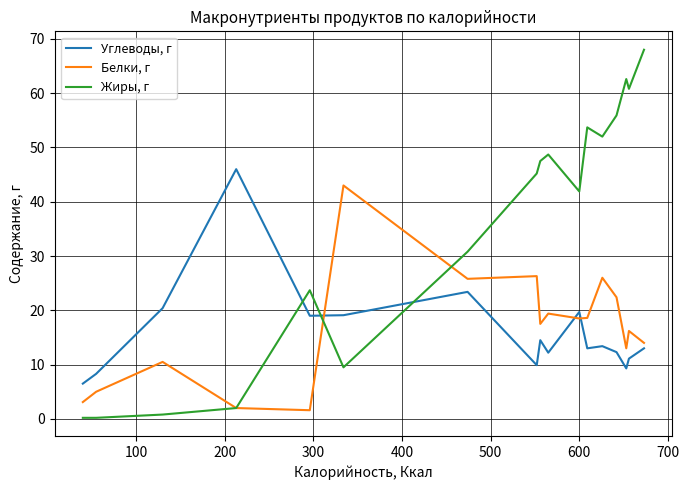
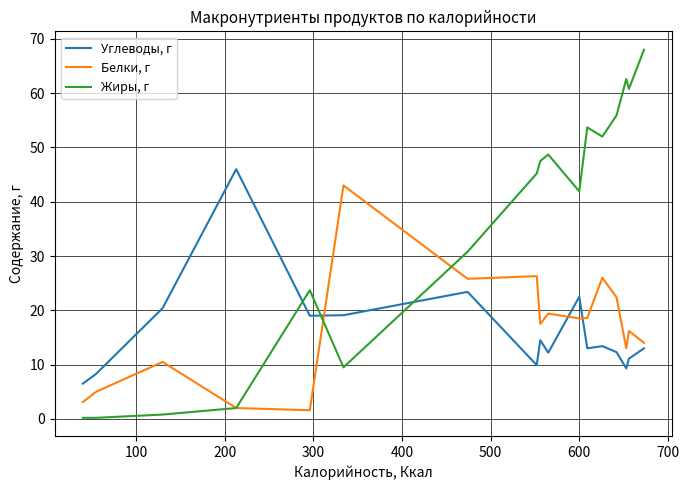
Углеводы, г, 600: 20 -> 23
